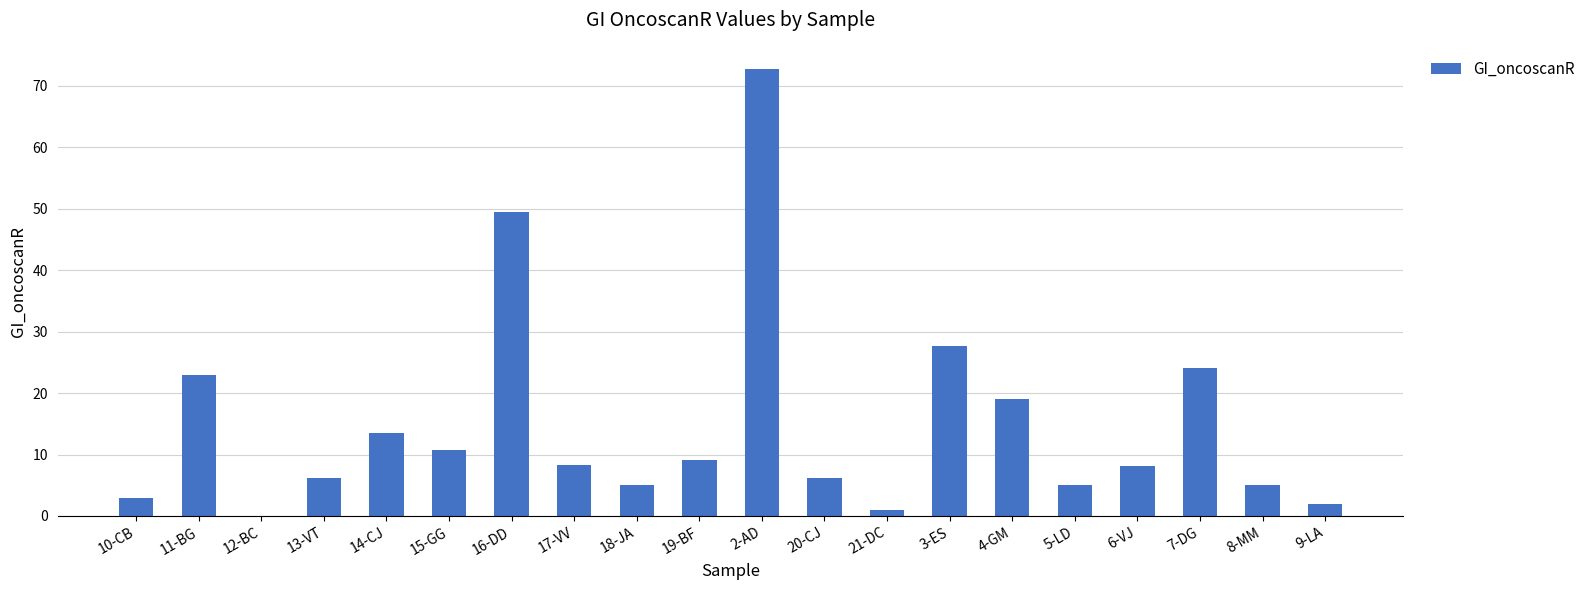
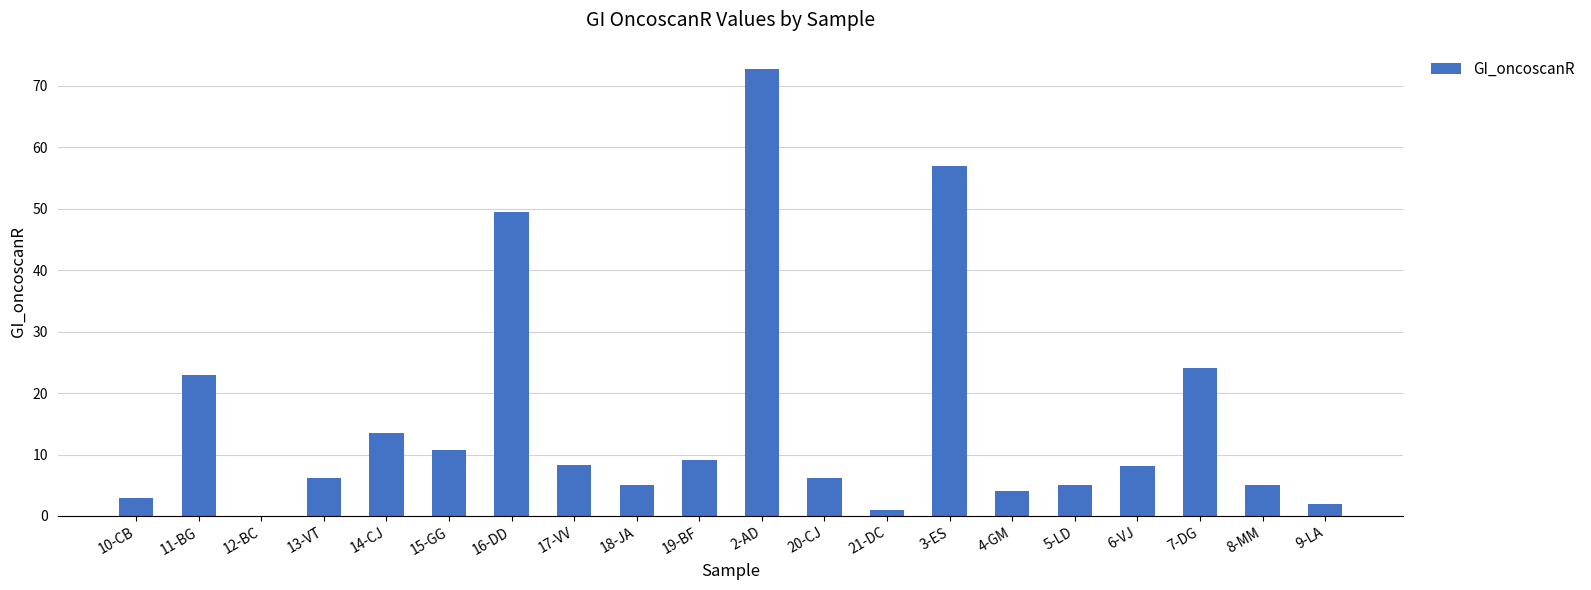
3-ES: 28 -> 57
4-GM: 19 -> 4
